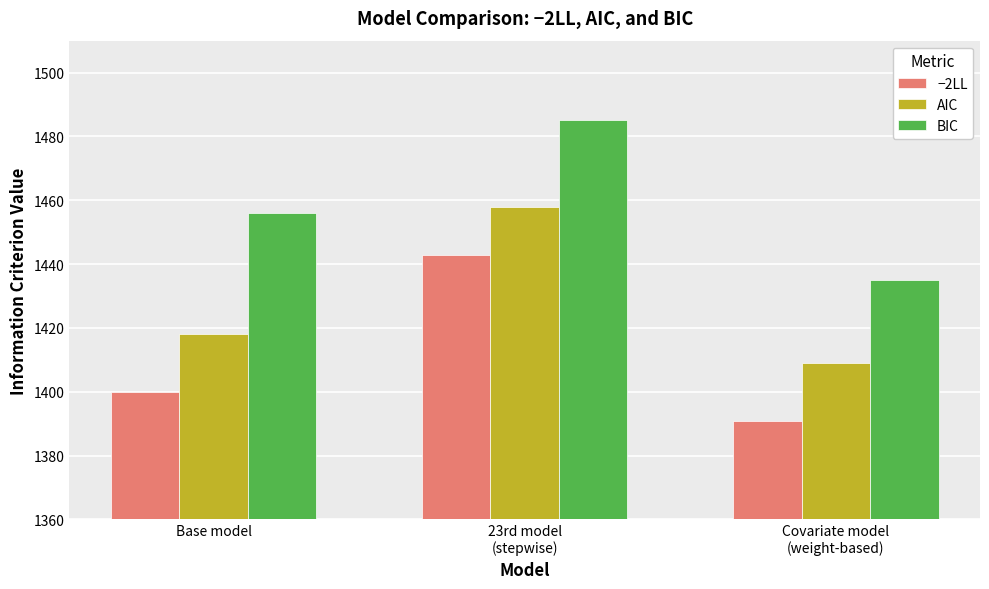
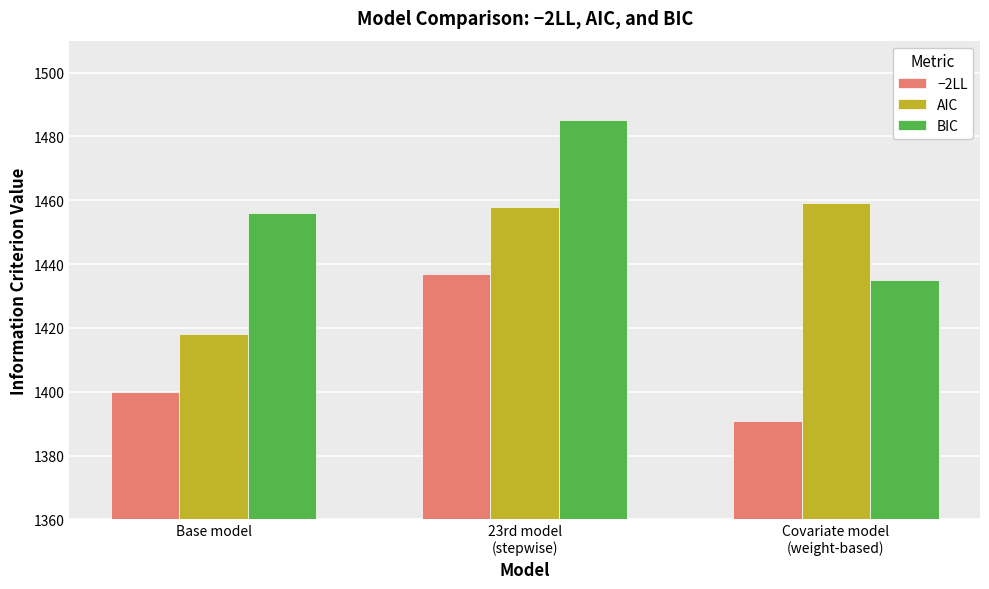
−2LL, 23rd model (stepwise): 1443 -> 1437
AIC, Covariate model (weight-based): 1409 -> 1459
